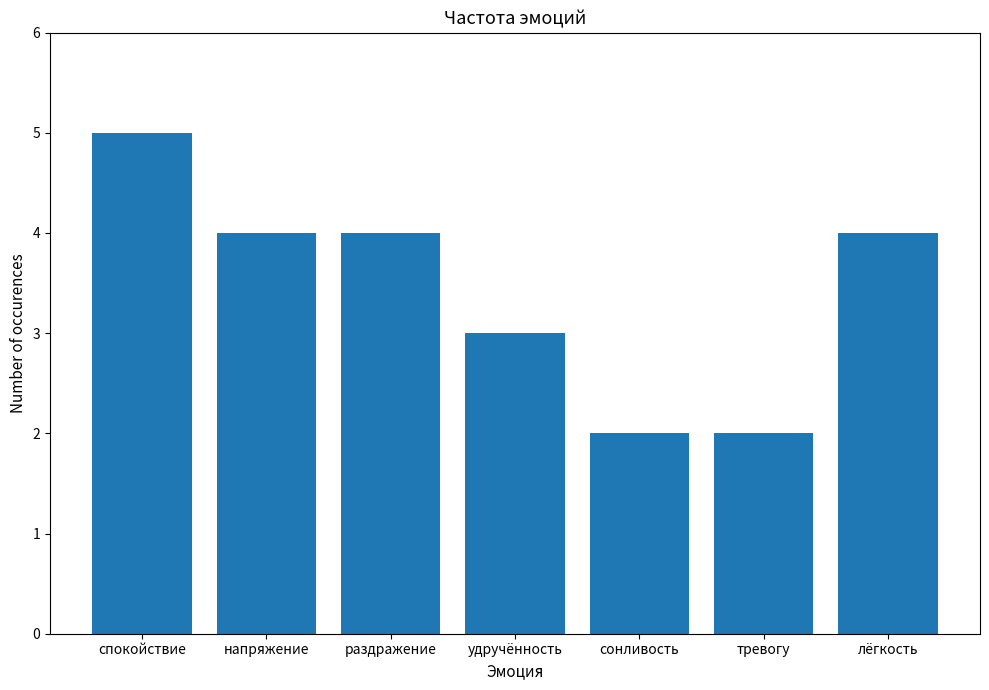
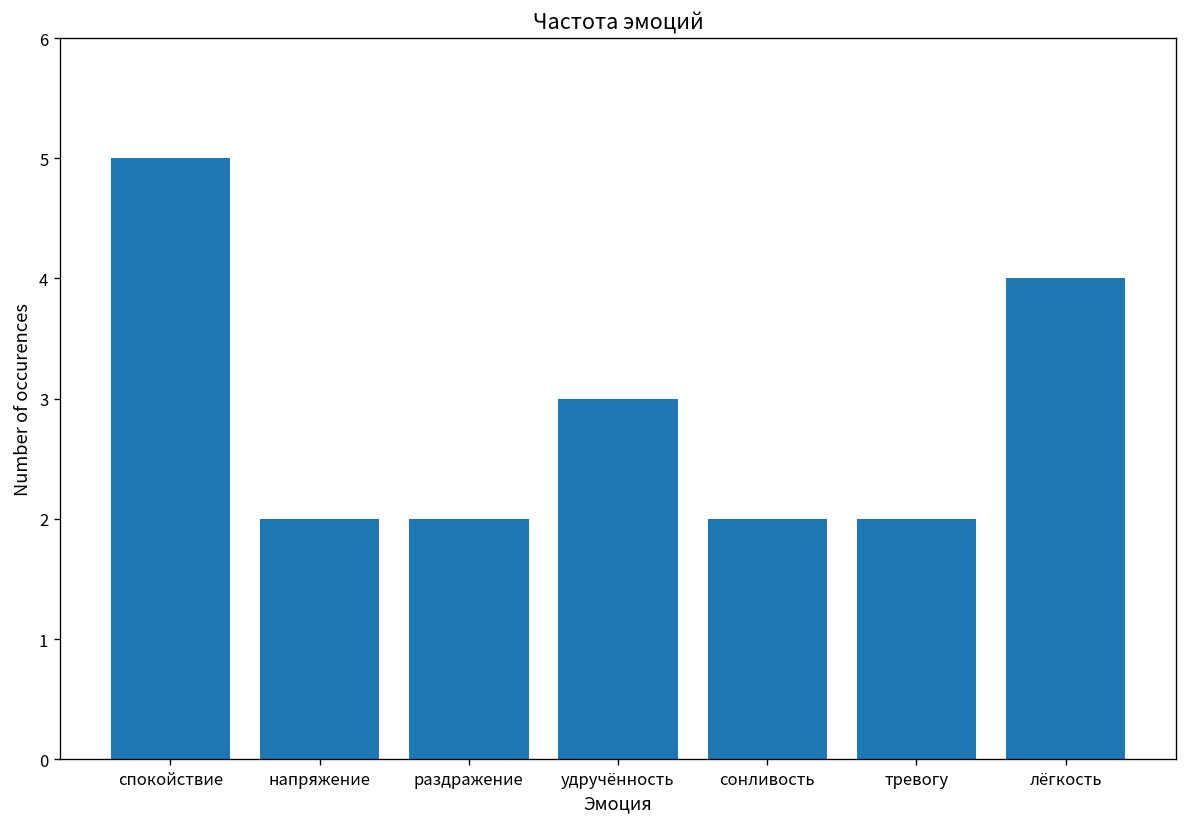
напряжение: 4 -> 2
раздражение: 4 -> 2
